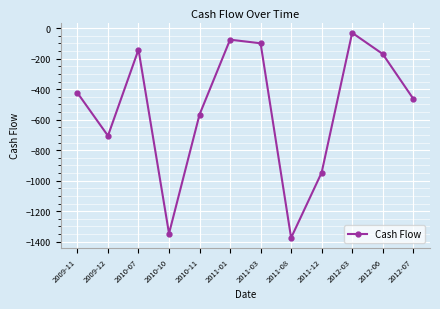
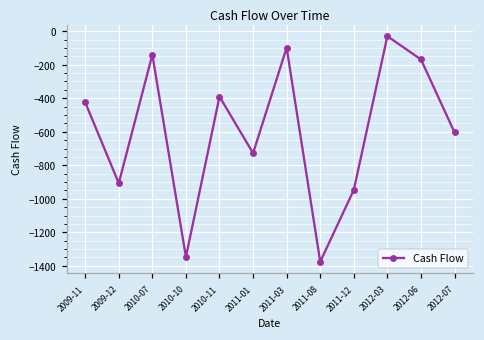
2009-12: -710 -> -910
2010-11: -570 -> -390
2011-01: -80 -> -730
2012-07: -460 -> -600
